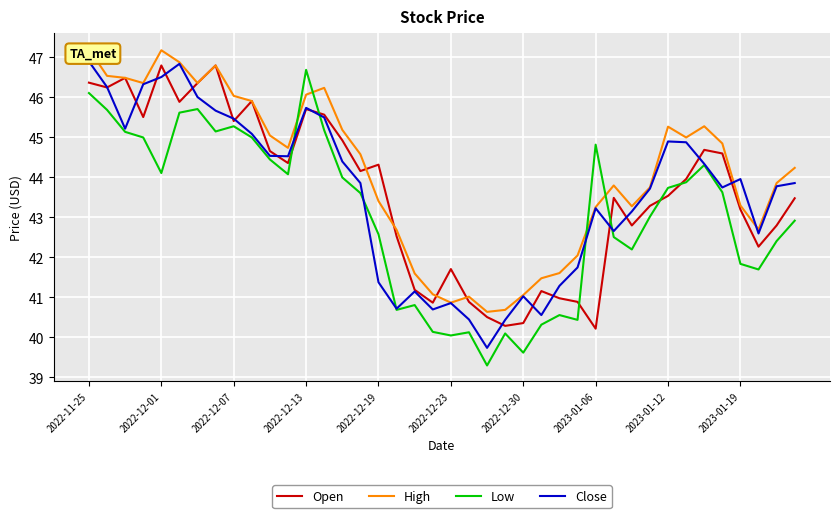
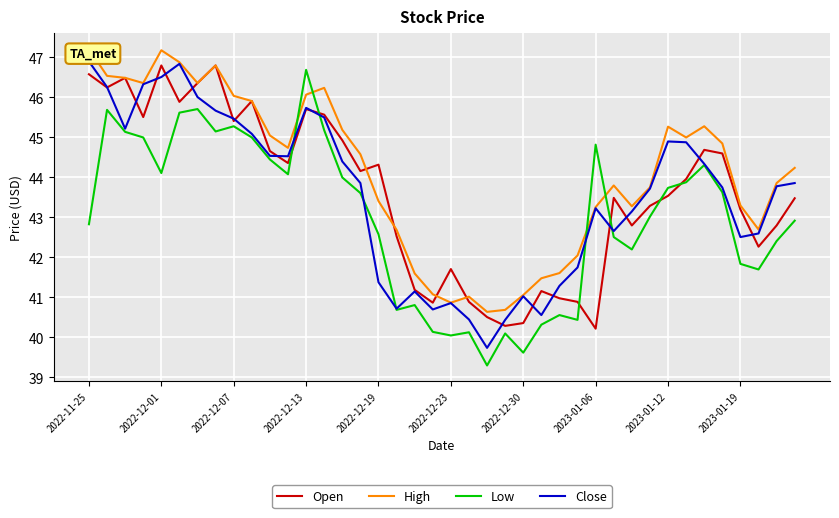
Open, 2022-11-25: 46.4 -> 46.6
Low, 2022-11-25: 46.1 -> 42.8
Close, 2023-01-19: 44.0 -> 42.5
